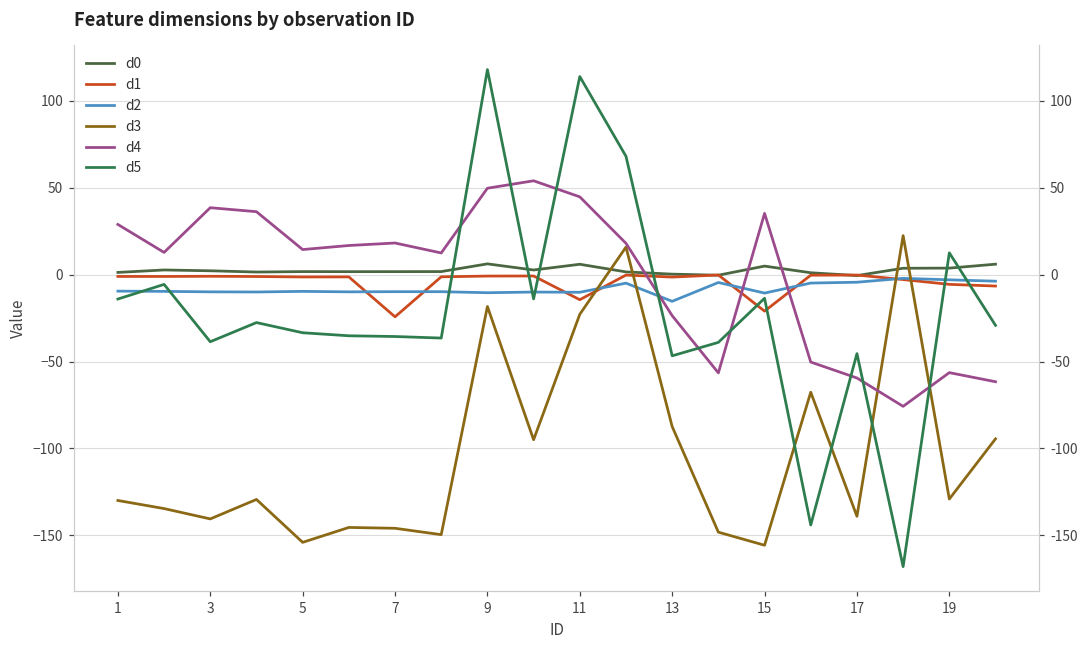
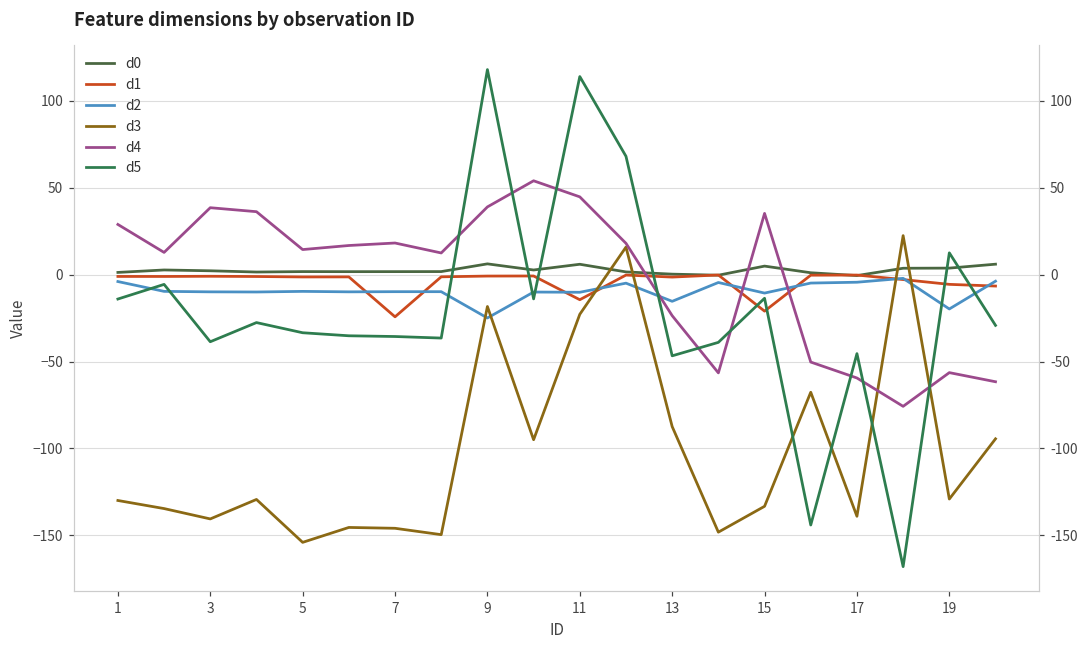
d2, 1: -9 -> -4
d2, 9: -10 -> -25
d4, 9: 50 -> 39
d3, 15: -156 -> -133
d2, 19: -3 -> -20
